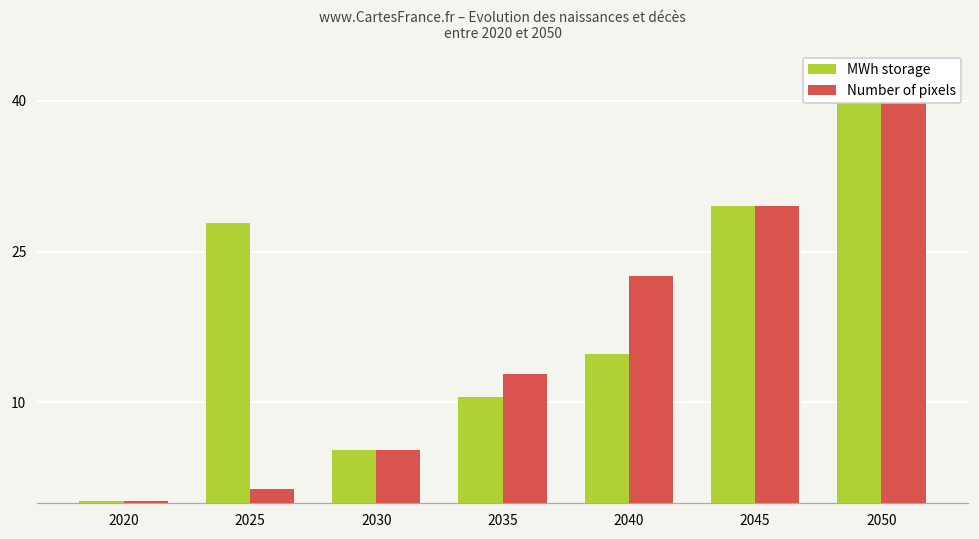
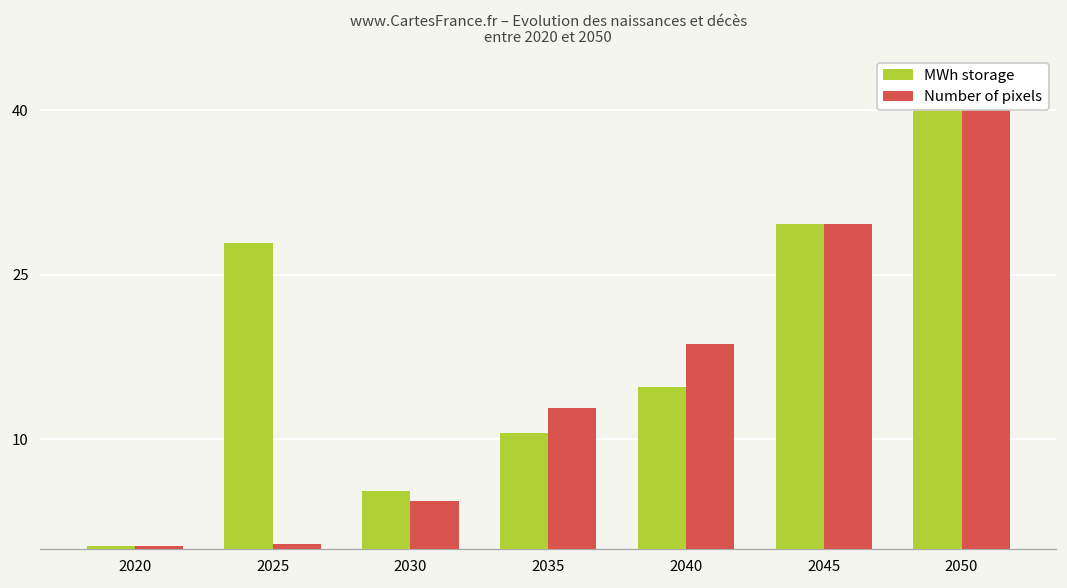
Number of pixels, 2025: 1 -> 0
Number of pixels, 2030: 5 -> 4
Number of pixels, 2040: 23 -> 19
